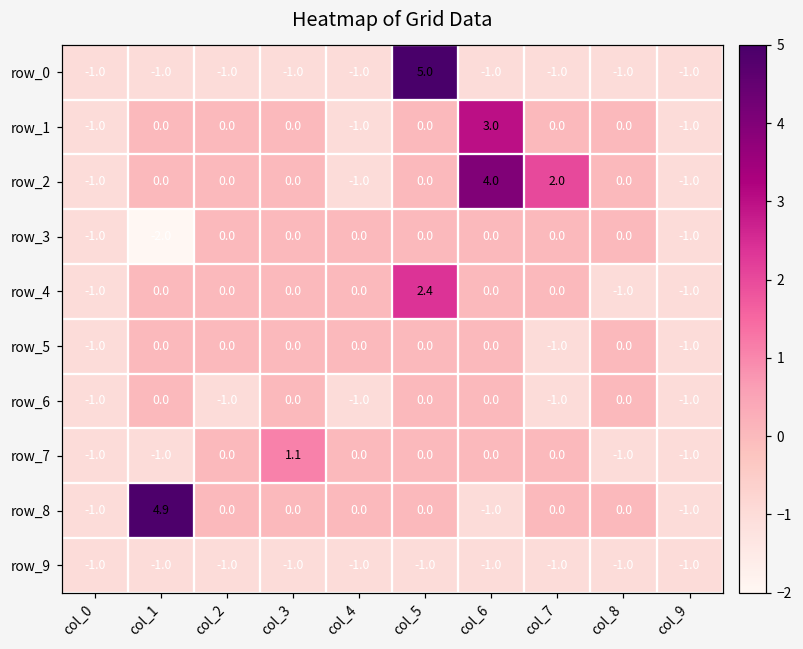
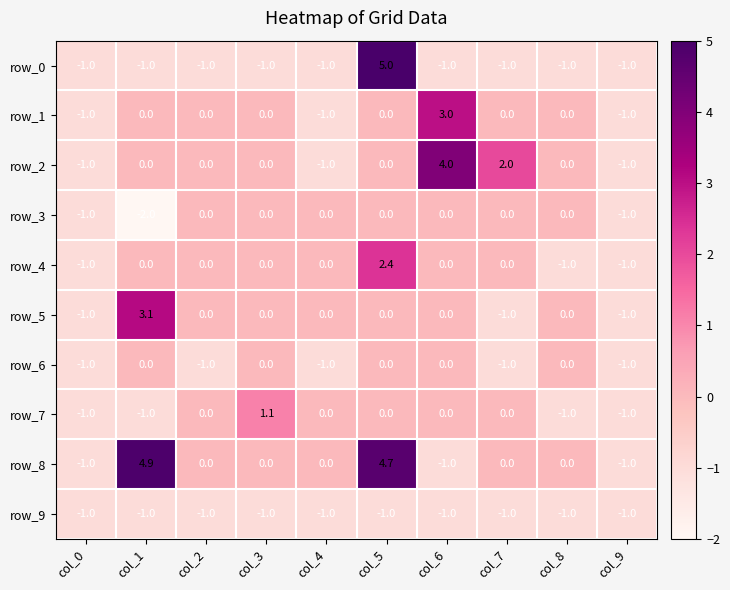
row_5, col_1: 0.0 -> 3.1
row_8, col_5: 0.0 -> 4.7
